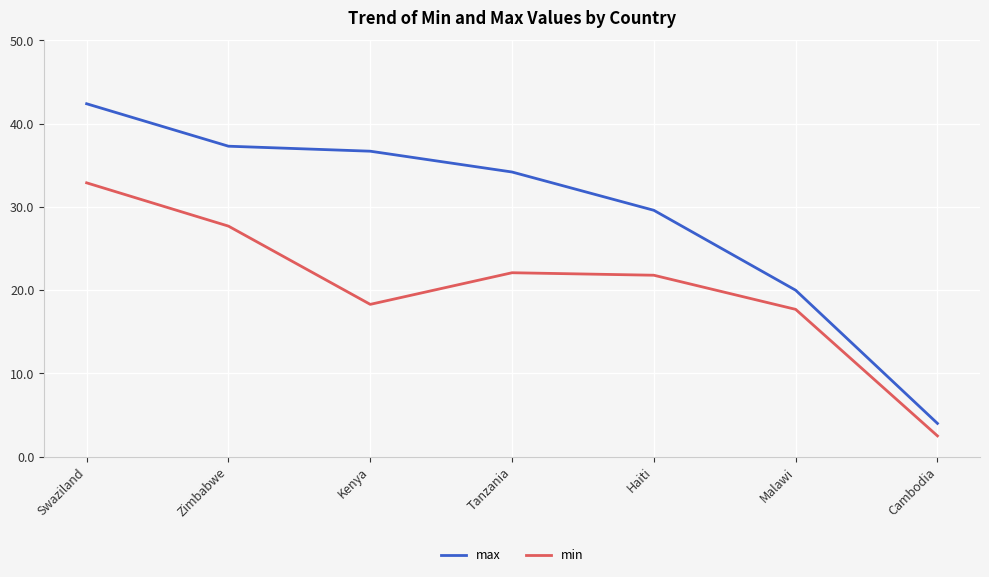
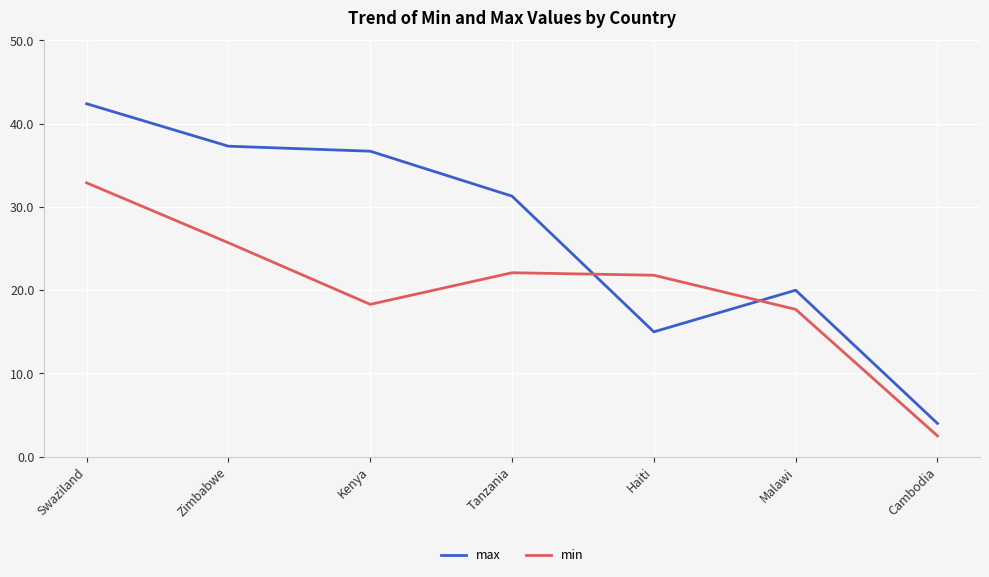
min, Zimbabwe: 28 -> 26
max, Tanzania: 34 -> 31
max, Haiti: 30 -> 15
